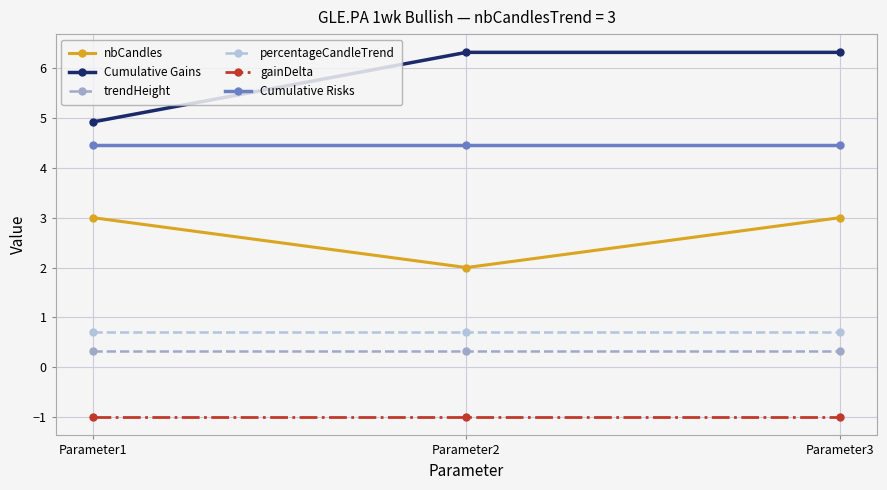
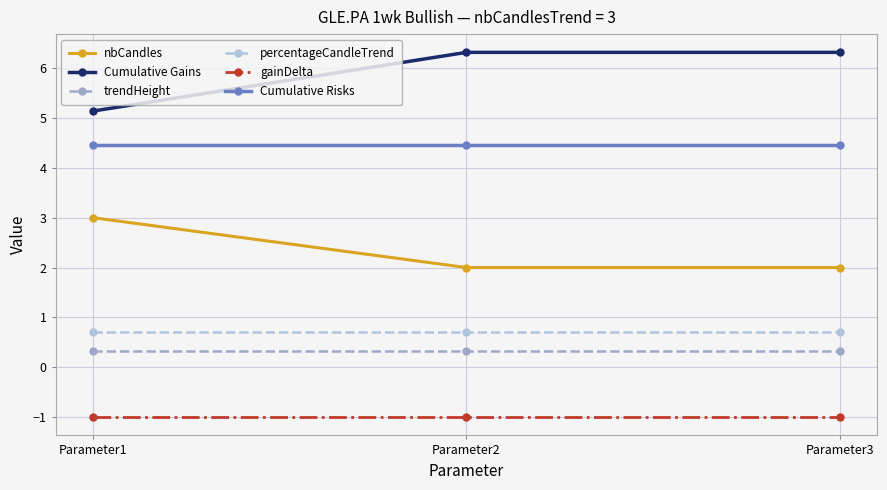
Cumulative Gains, Parameter1: 4.9 -> 5.1
nbCandles, Parameter3: 3 -> 2
